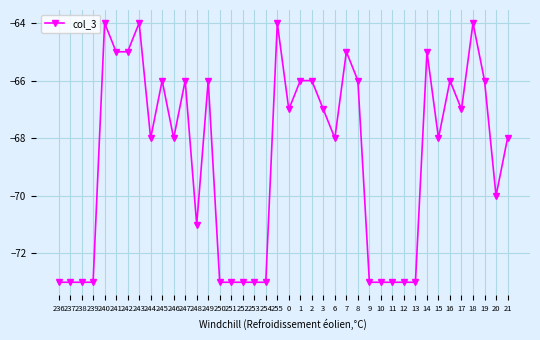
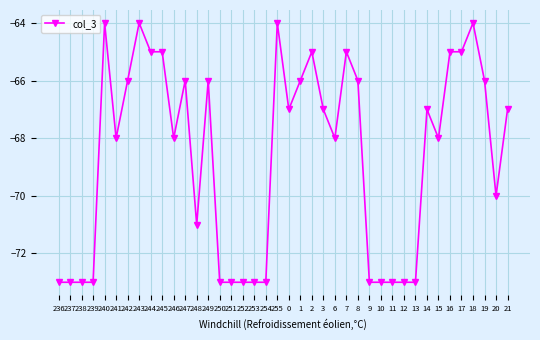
241: -65 -> -68
242: -65 -> -66
244: -68 -> -65
245: -66 -> -65
2: -66 -> -65
14: -65 -> -67
16: -66 -> -65
17: -67 -> -65
21: -68 -> -67
